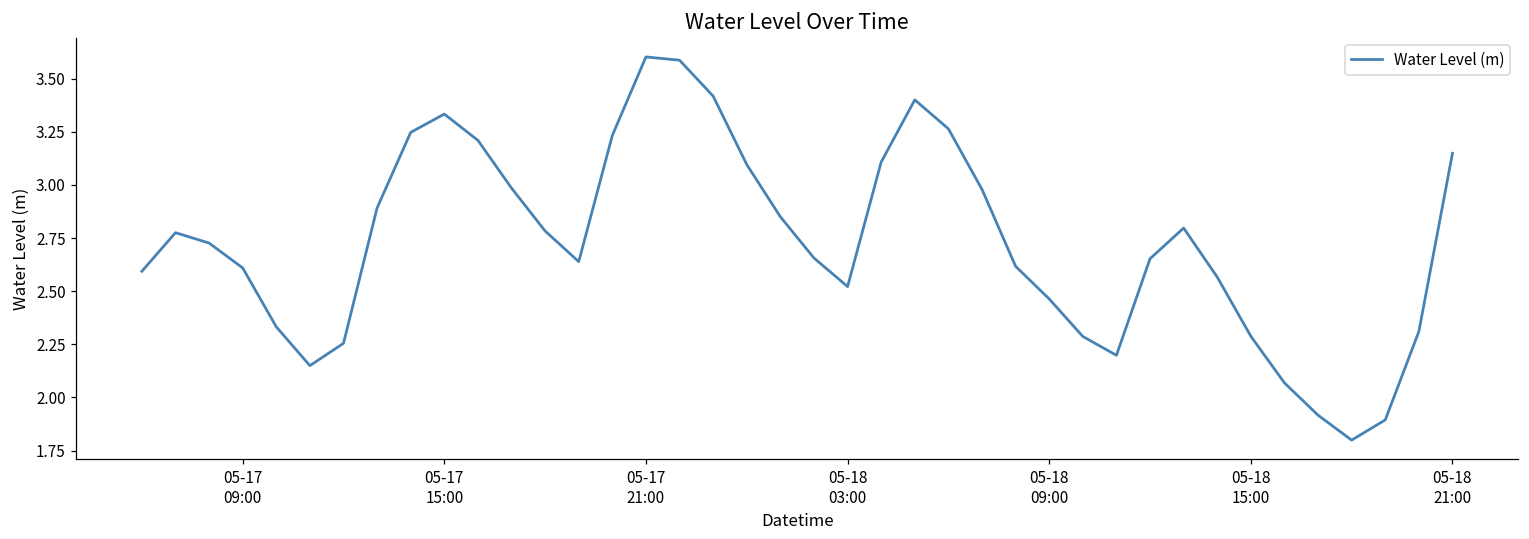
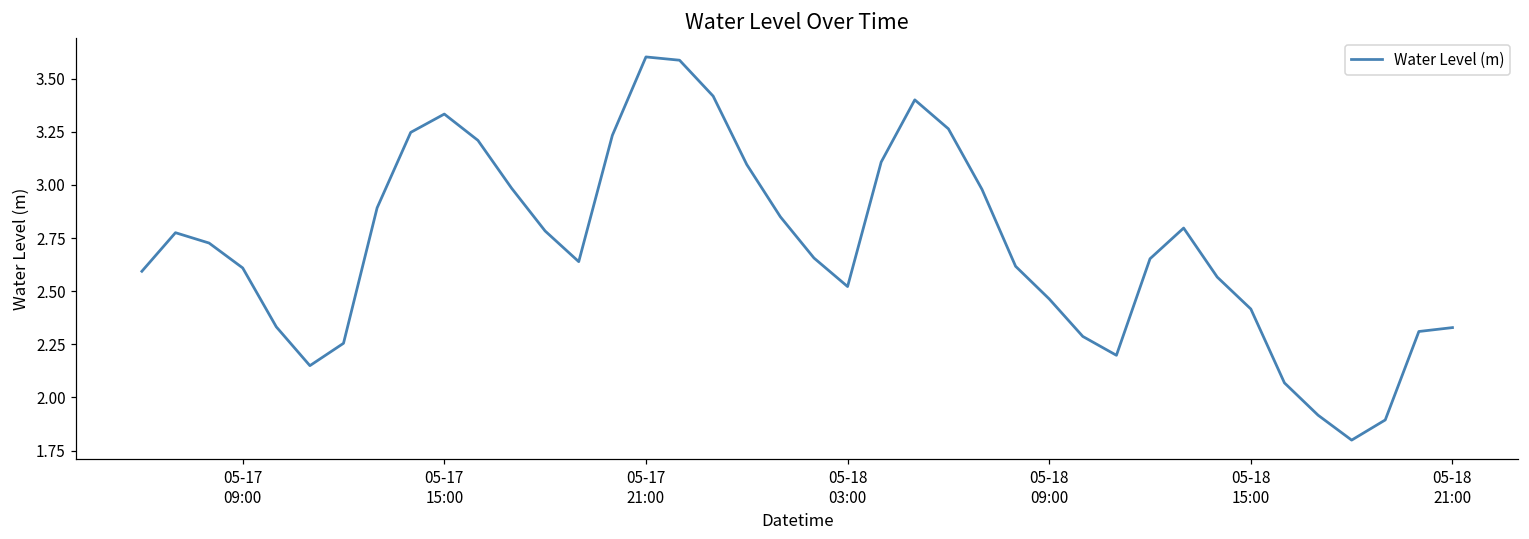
05-18 15:00: 2.29 -> 2.42
05-18 21:00: 3.15 -> 2.33
